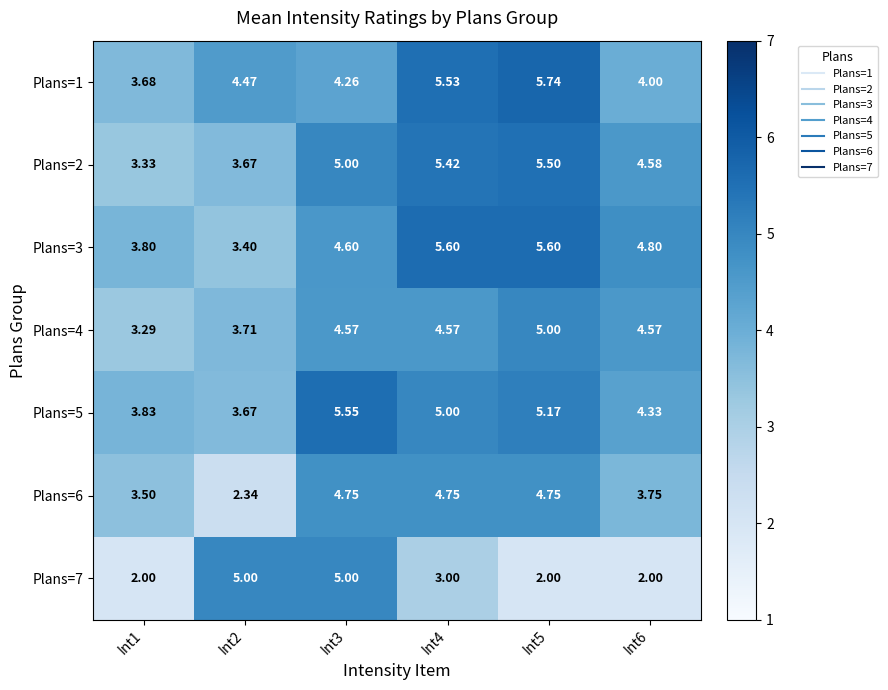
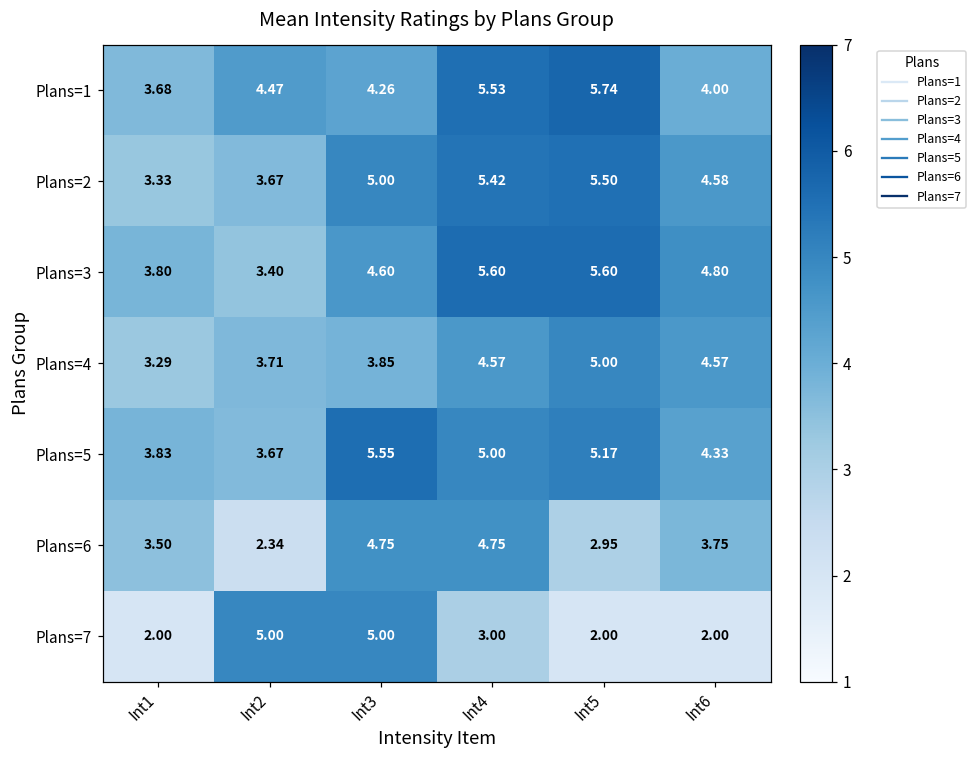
Plans=4, Int3: 4.57 -> 3.85
Plans=6, Int5: 4.75 -> 2.95
